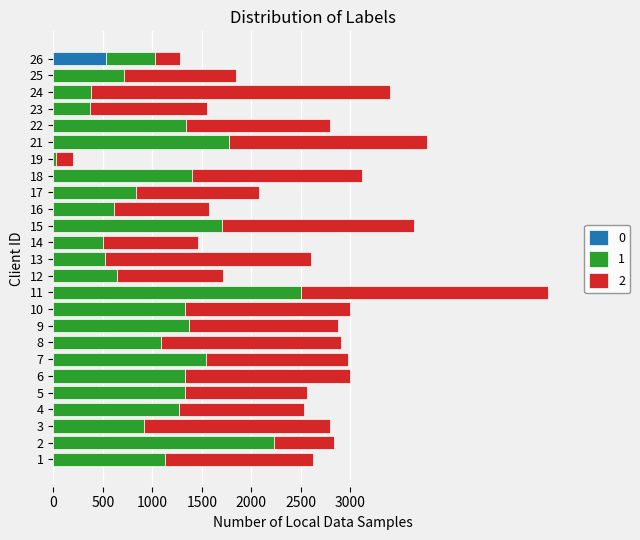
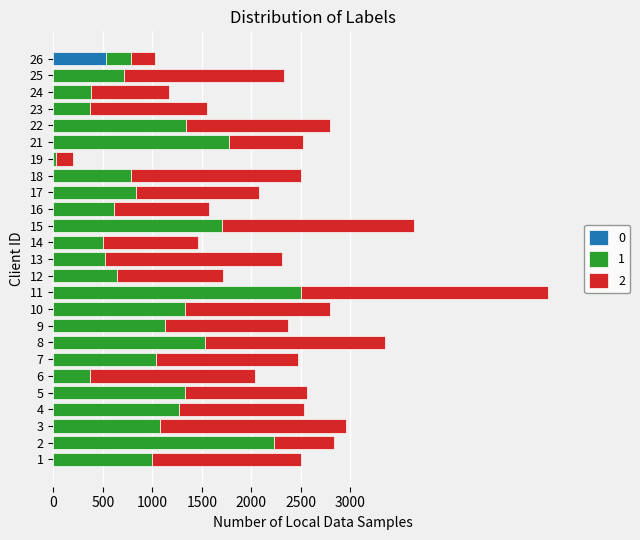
1, 26: 500 -> 300
2, 25: 1100 -> 1600
2, 24: 3000 -> 800
2, 21: 2000 -> 800
1, 18: 1400 -> 800
2, 13: 2100 -> 1800
2, 10: 1700 -> 1500
1, 9: 1400 -> 1100
2, 9: 1500 -> 1300
1, 8: 1100 -> 1500
1, 7: 1500 -> 1000
1, 6: 1300 -> 400
1, 3: 900 -> 1100
1, 1: 1100 -> 1000
